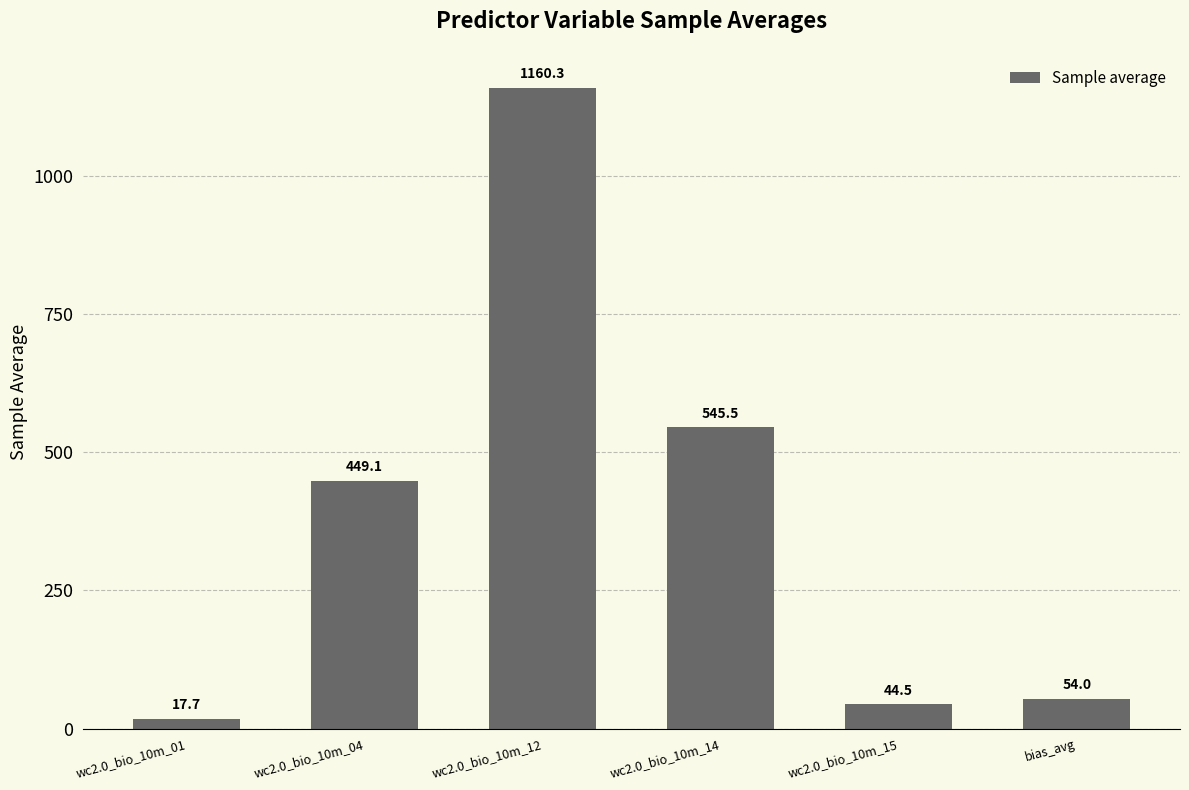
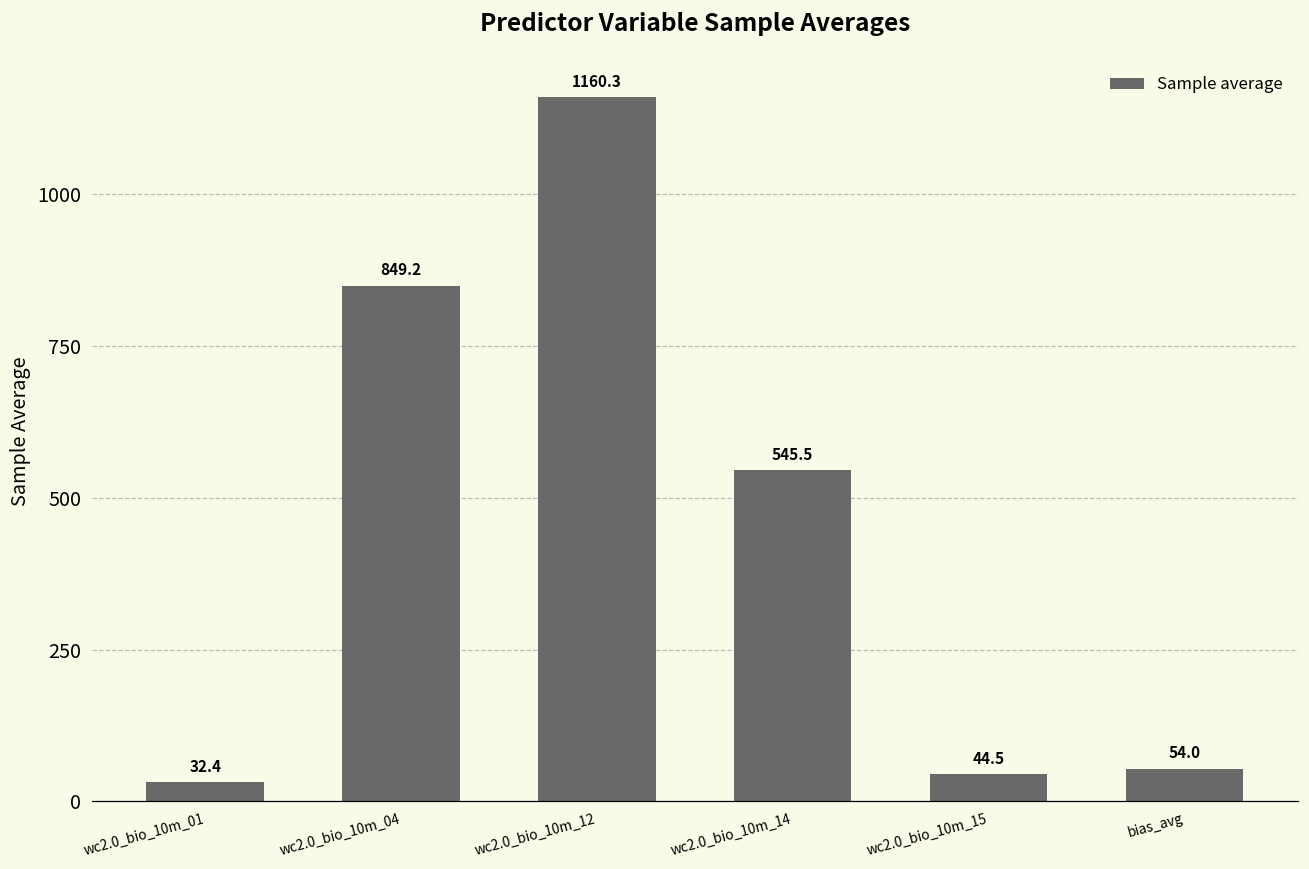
wc2.0_bio_10m_01: 17.7 -> 32.4
wc2.0_bio_10m_04: 449.1 -> 849.2
